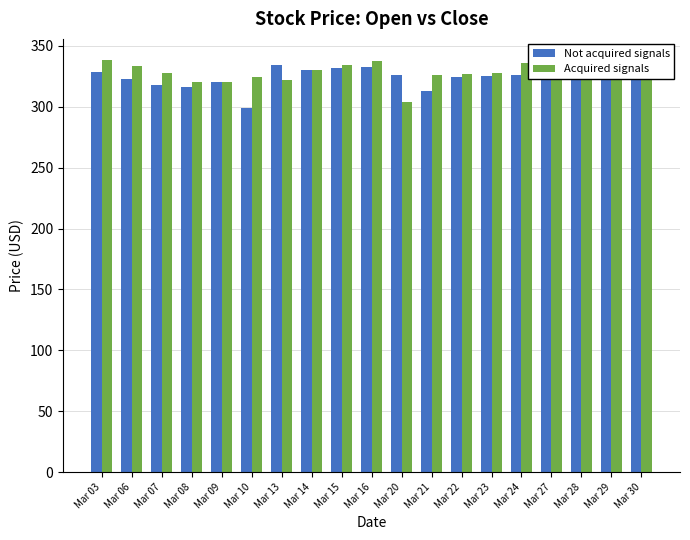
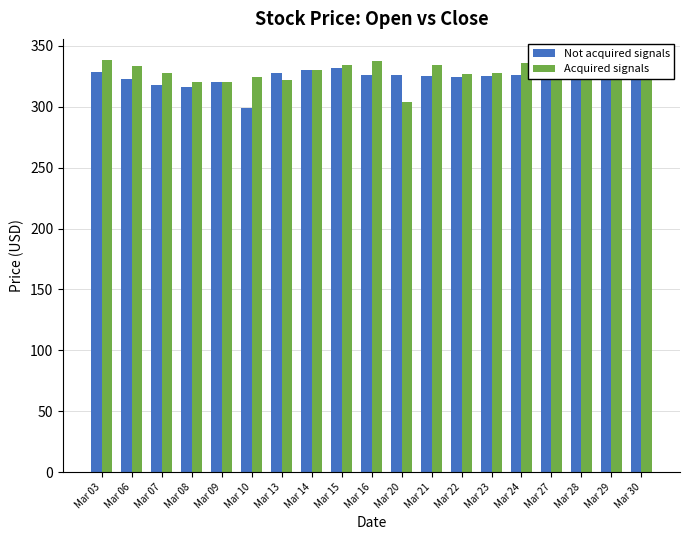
Not acquired signals, Mar 13: 335 -> 328
Not acquired signals, Mar 16: 333 -> 326
Not acquired signals, Mar 21: 313 -> 325
Acquired signals, Mar 21: 326 -> 334
